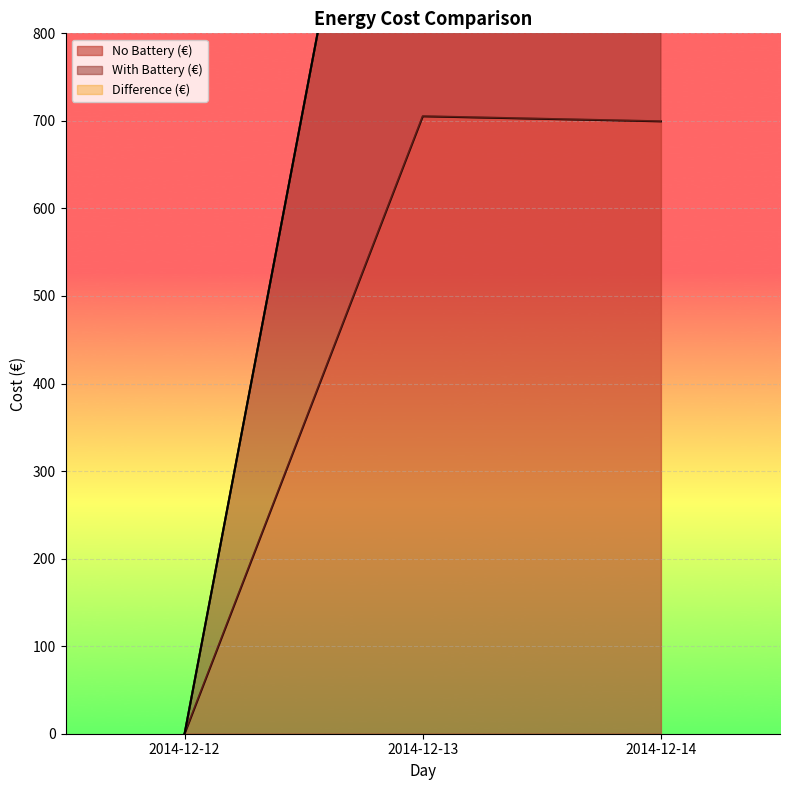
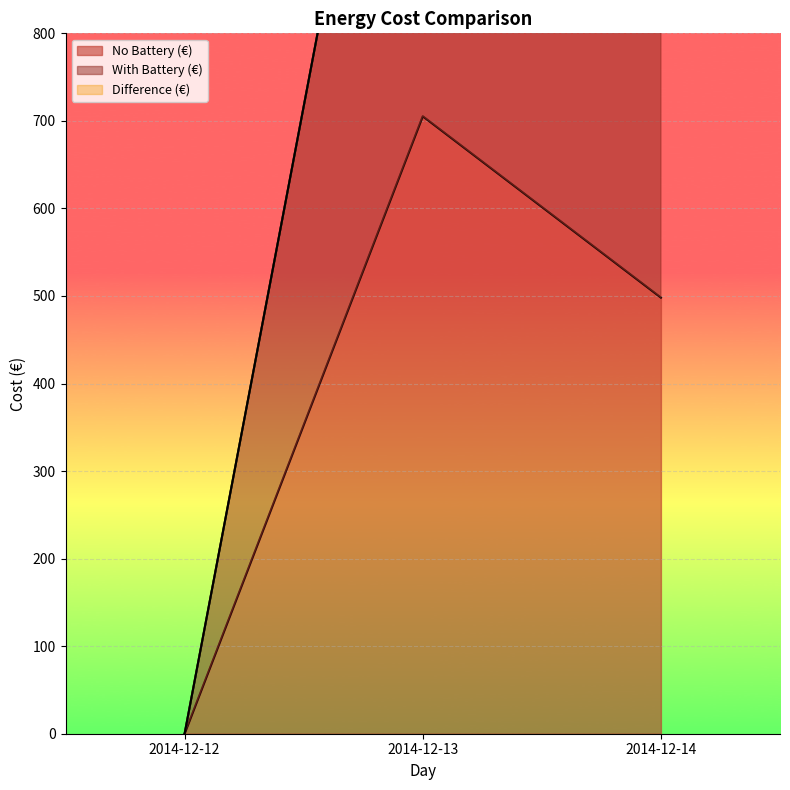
No Battery (€), 2014-12-14: 700 -> 500
